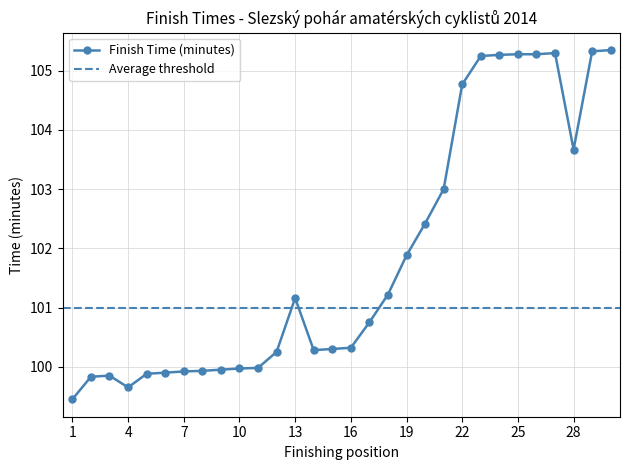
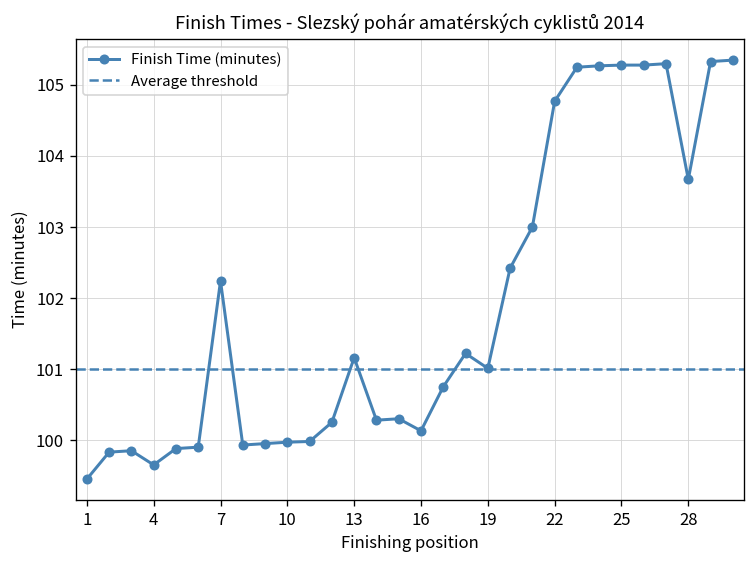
7: 99.9 -> 102.2
16: 100.3 -> 100.1
19: 101.9 -> 101.0
